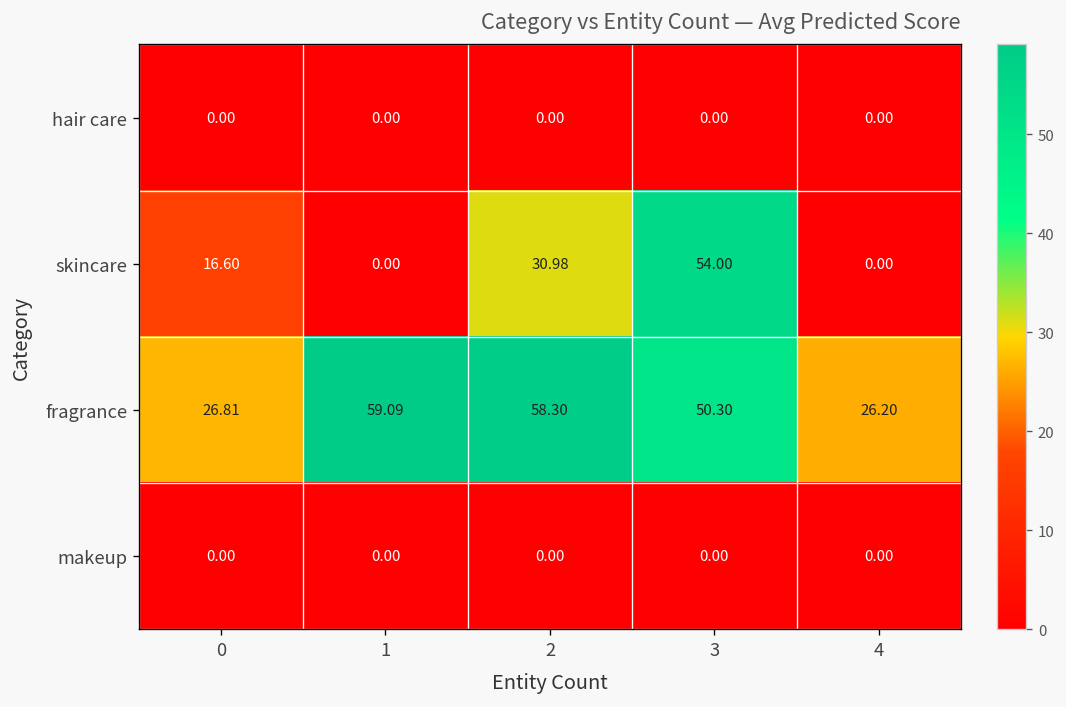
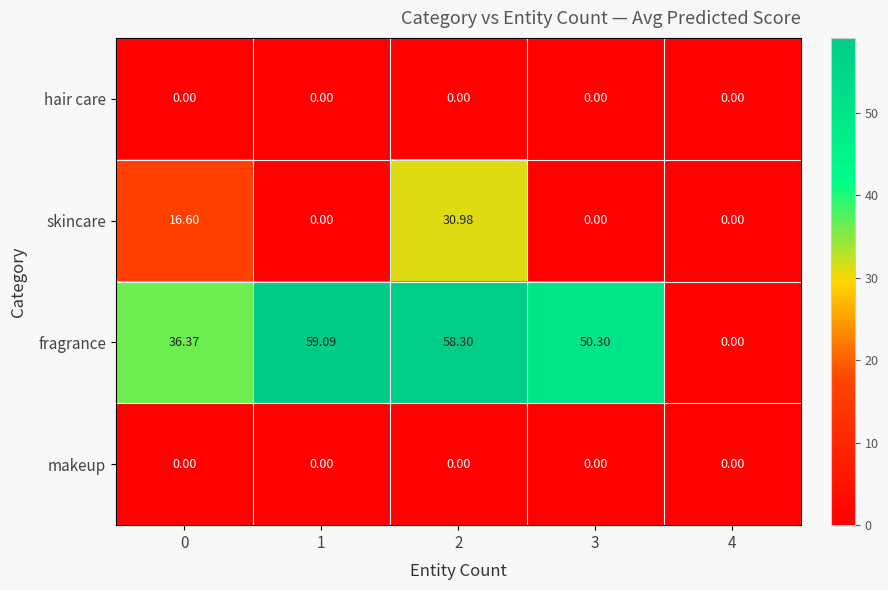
skincare, 3: 54.00 -> 0.00
fragrance, 0: 26.81 -> 36.37
fragrance, 4: 26.20 -> 0.00
